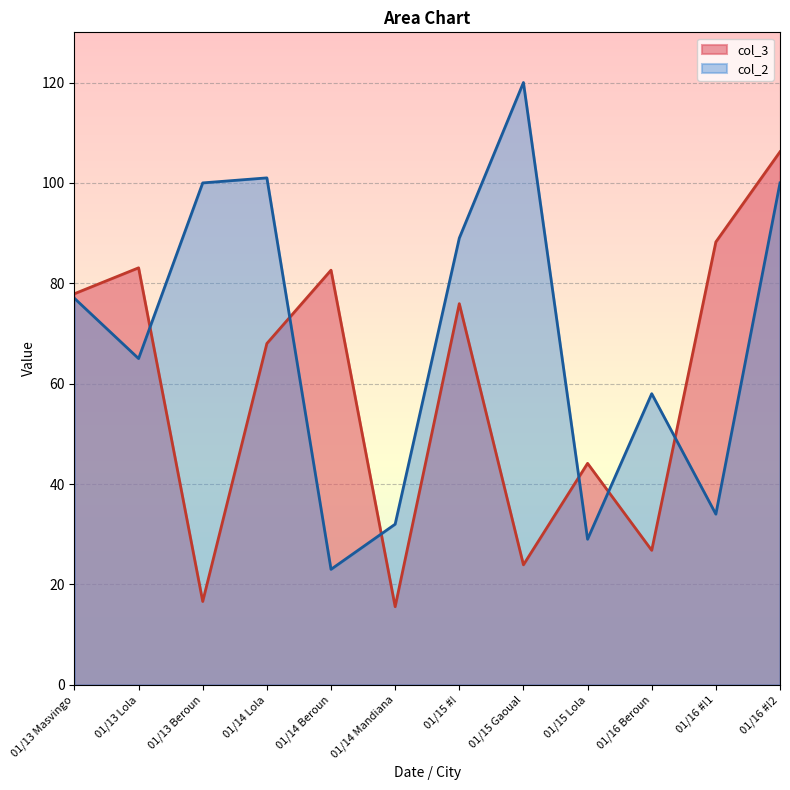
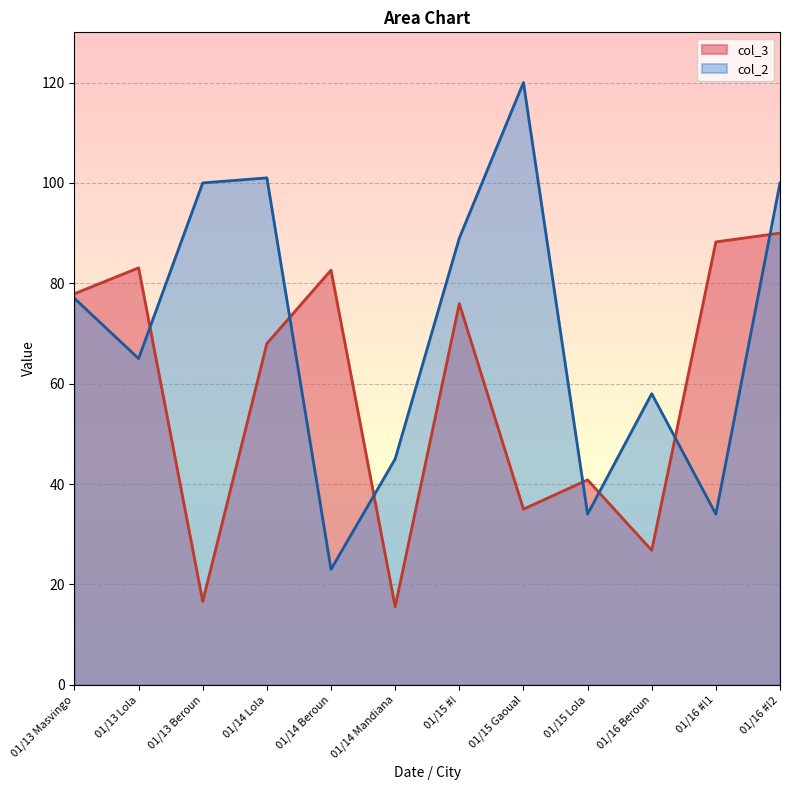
col_2, 01/14 Mandiana: 32 -> 45
col_3, 01/15 Gaoual: 24 -> 35
col_3, 01/15 Lola: 44 -> 41
col_2, 01/15 Lola: 29 -> 34
col_3, 01/16 #!2: 106 -> 90
